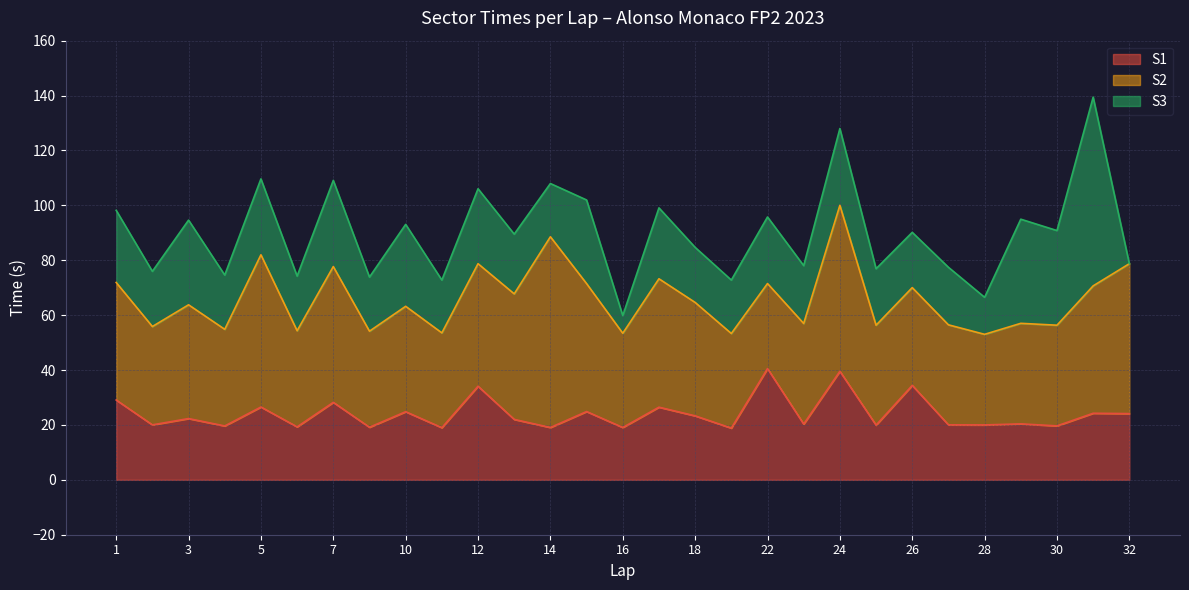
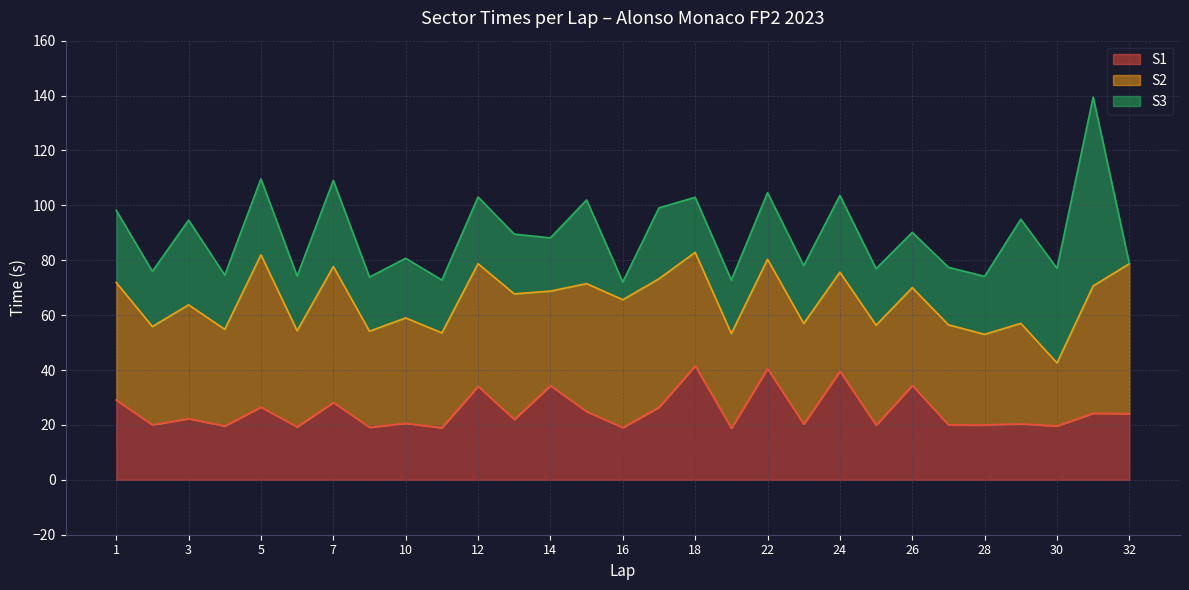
S1, 10: 25 -> 21
S3, 10: 30 -> 22
S3, 12: 27 -> 24
S1, 14: 19 -> 34
S2, 14: 69 -> 34
S2, 16: 34 -> 47
S1, 18: 23 -> 42
S2, 22: 31 -> 40
S2, 24: 60 -> 36
S3, 28: 13 -> 21
S2, 30: 37 -> 23
